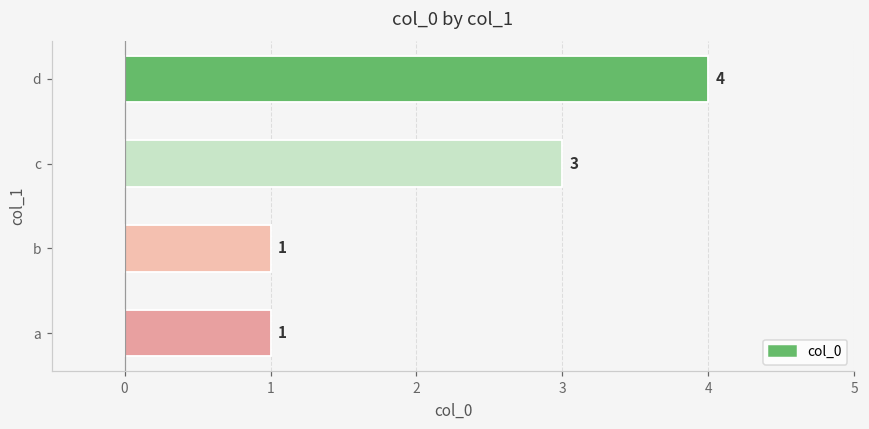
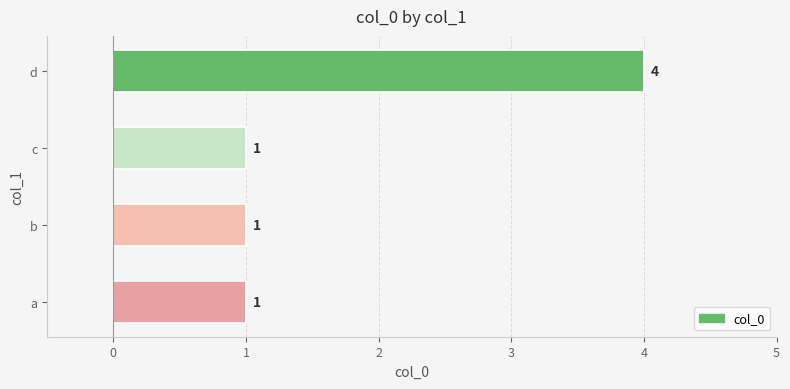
c: 3 -> 1
